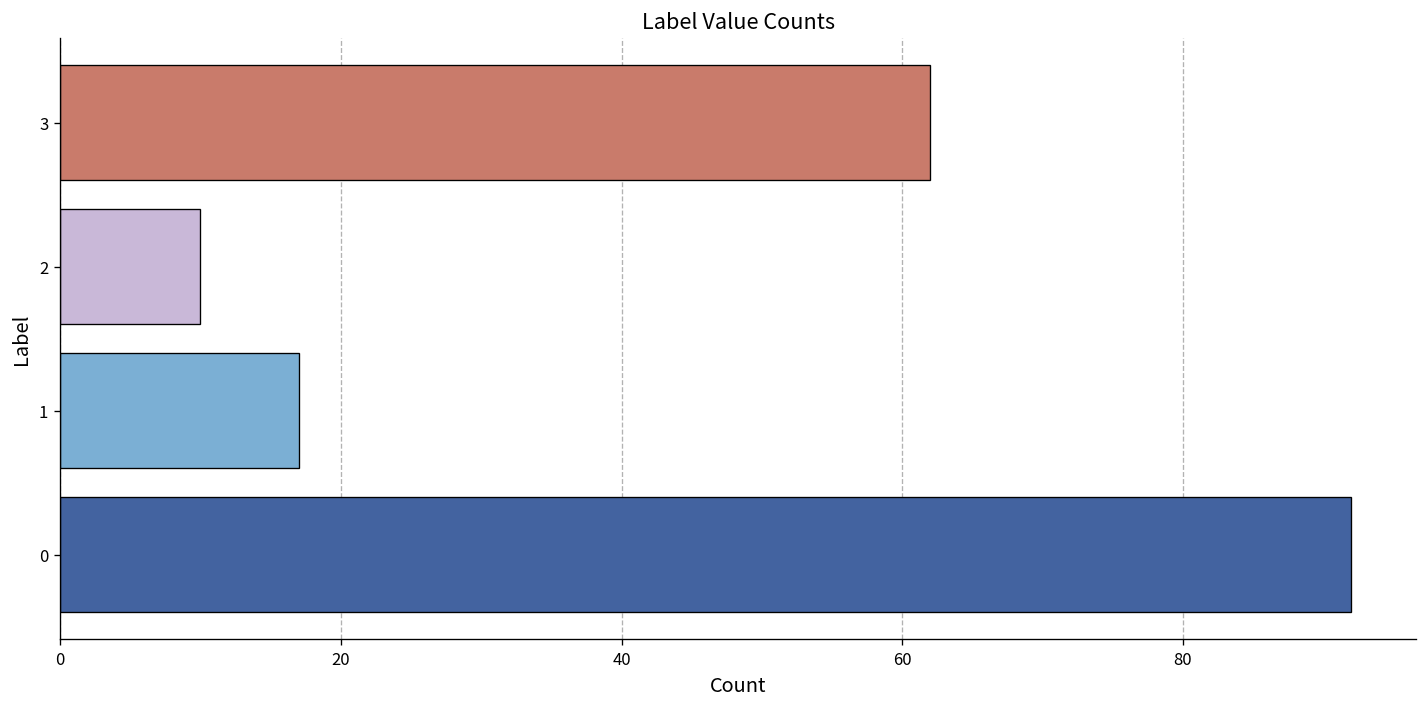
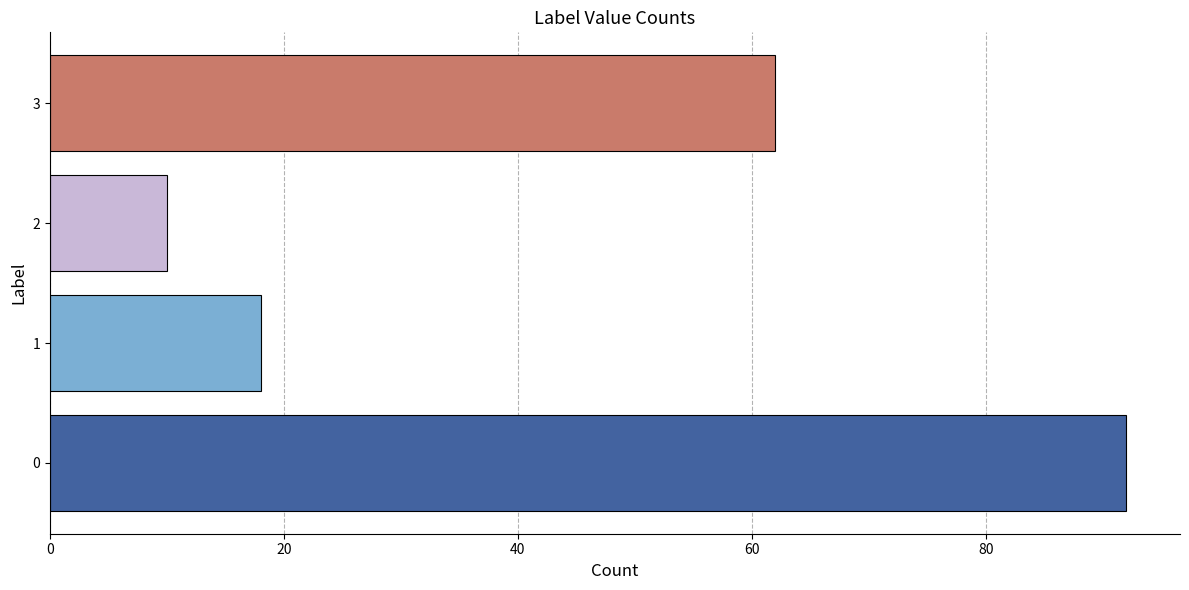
1: 17 -> 18
